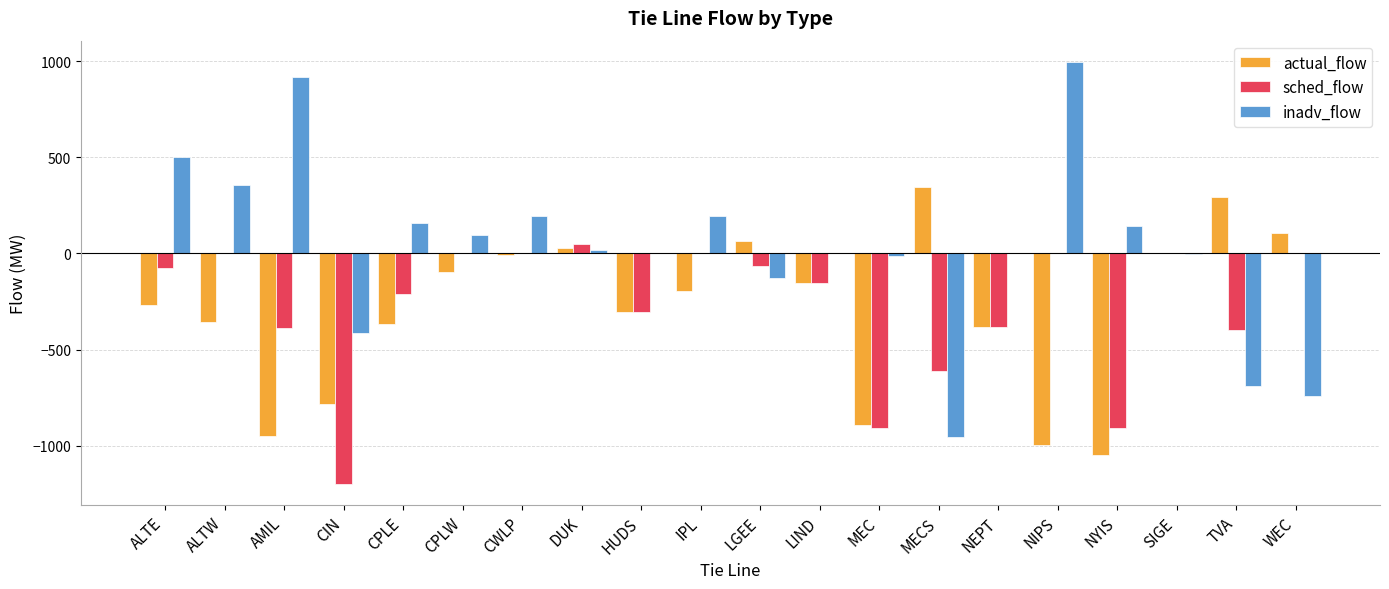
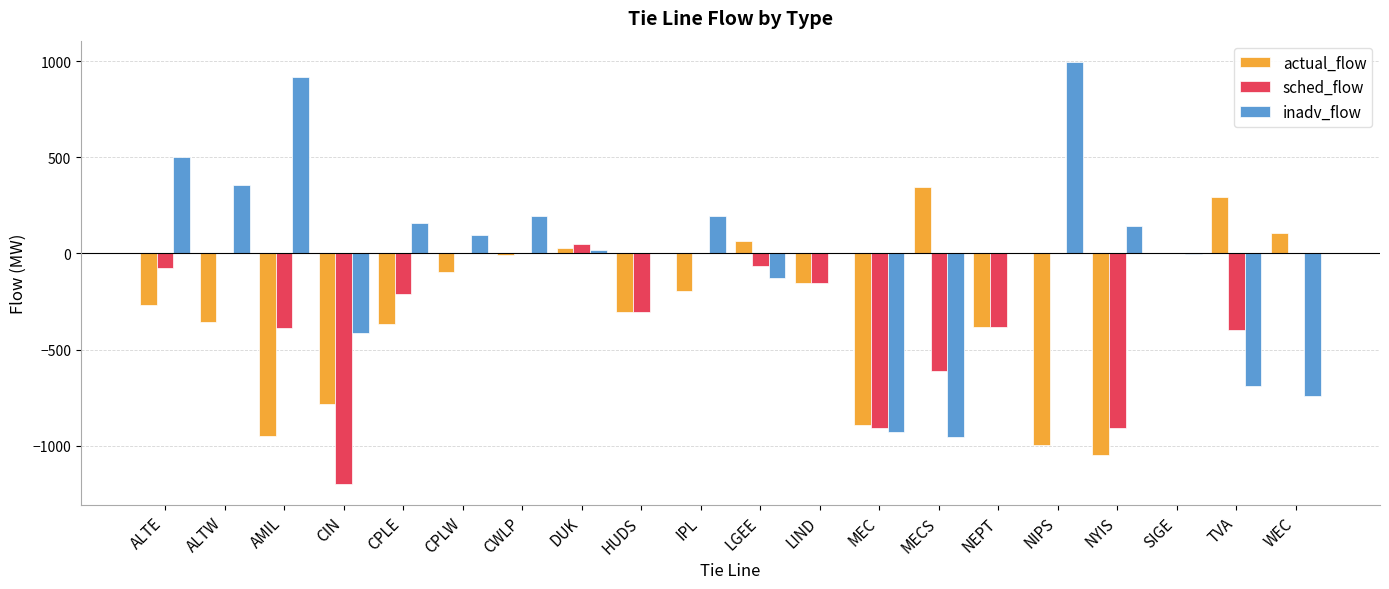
inadv_flow, MEC: -10 -> -930
